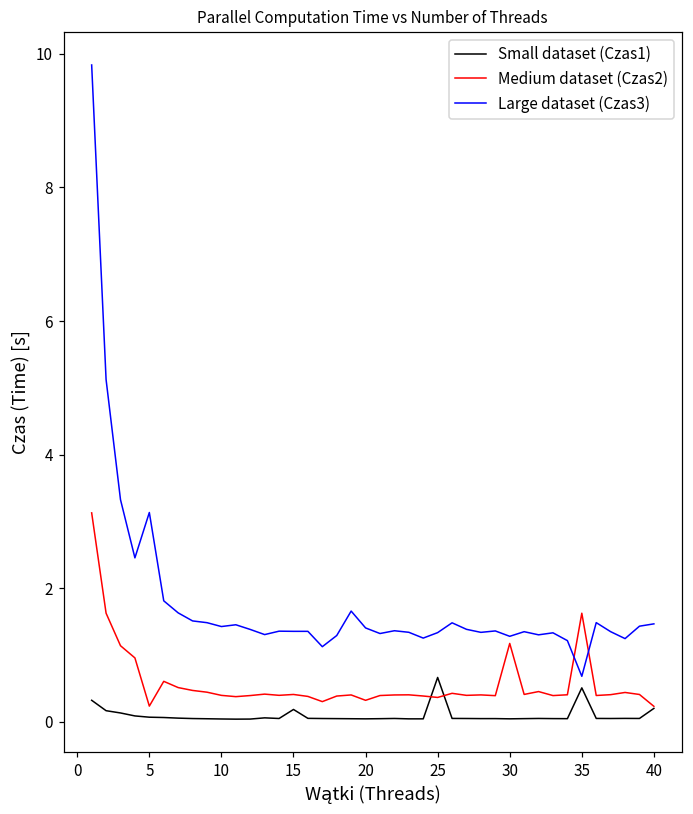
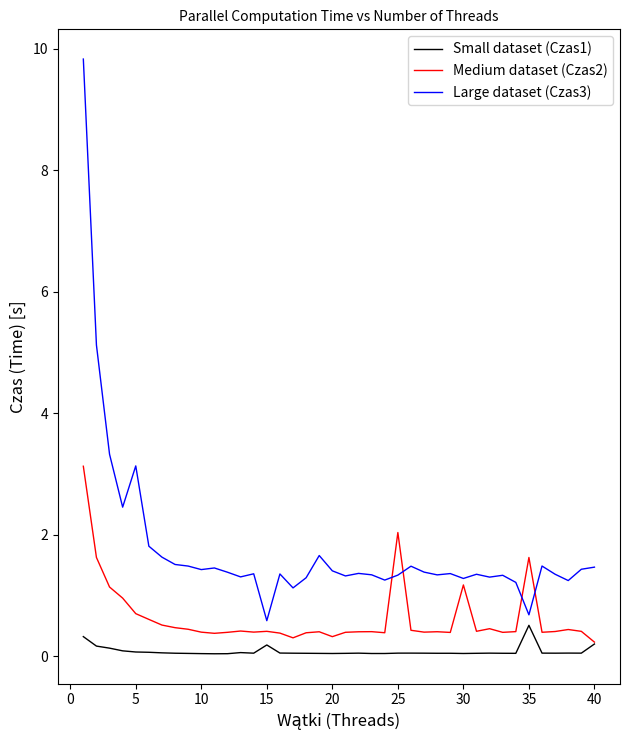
Medium dataset (Czas2), 5: 0.2 -> 0.7
Large dataset (Czas3), 15: 1.4 -> 0.6
Small dataset (Czas1), 25: 0.7 -> 0.1
Medium dataset (Czas2), 25: 0.4 -> 2.0
